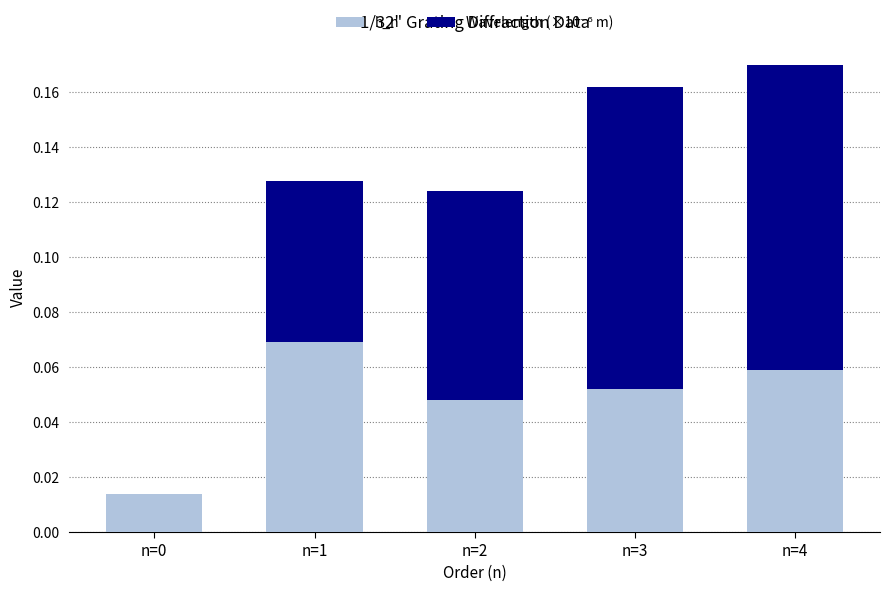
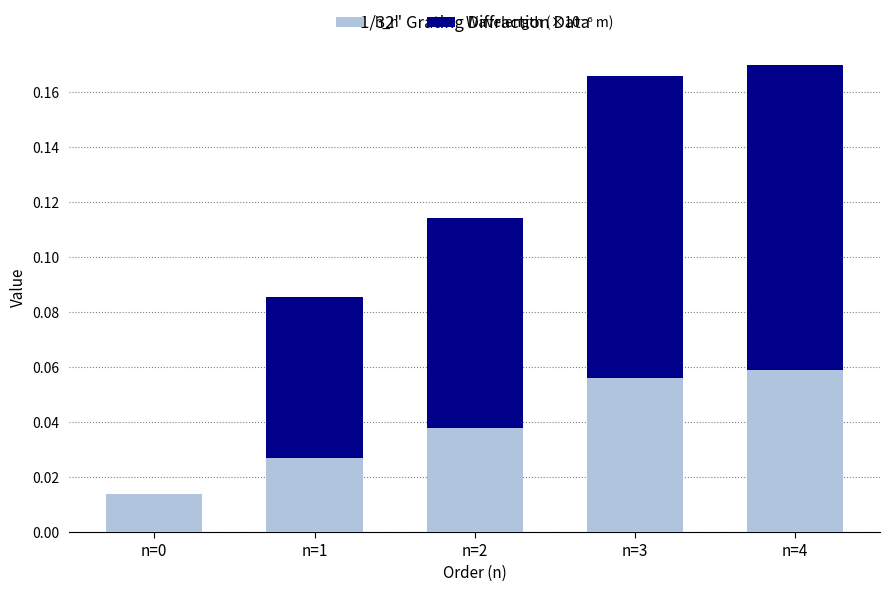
h_n, n=1: 0.069 -> 0.027
h_n, n=2: 0.048 -> 0.038
h_n, n=3: 0.052 -> 0.056
